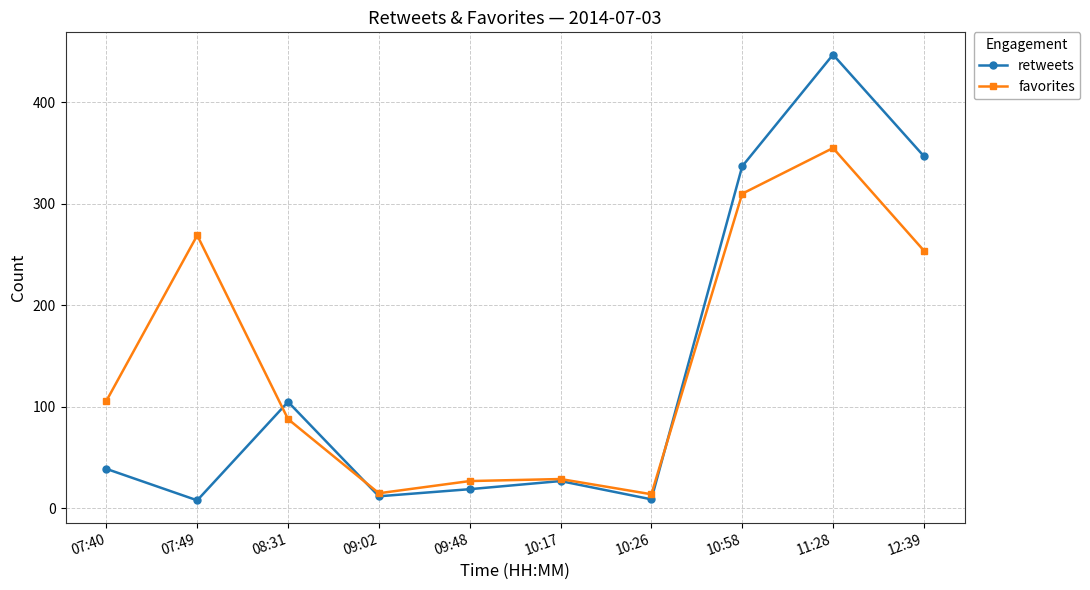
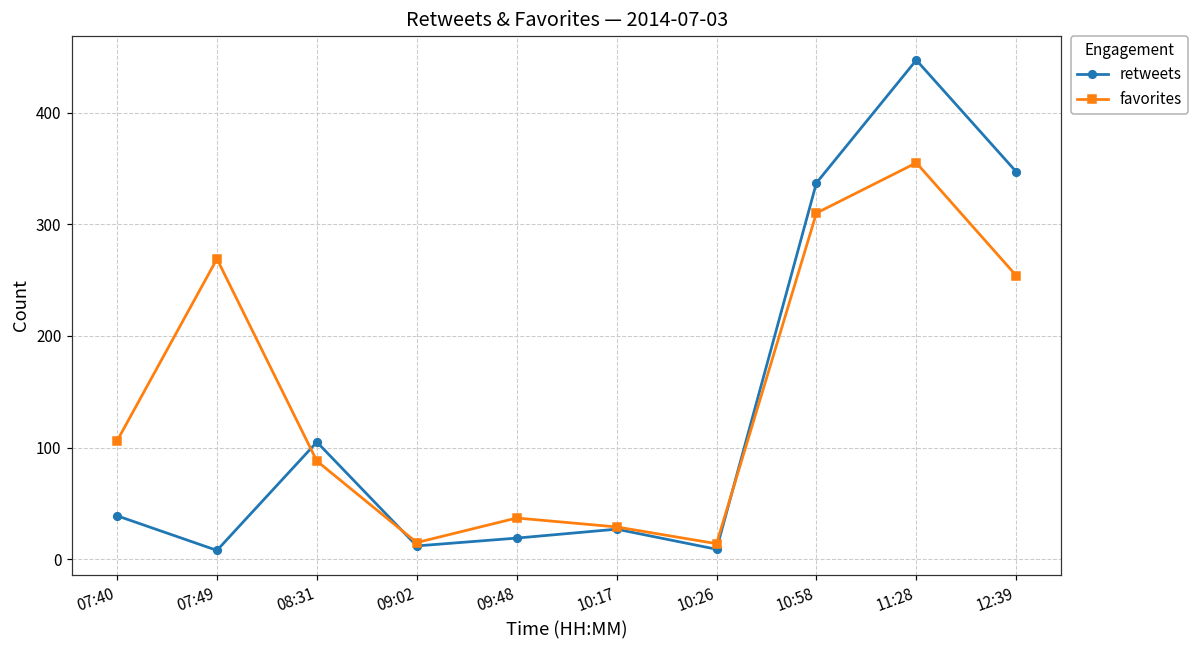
favorites, 09:48: 27 -> 37
